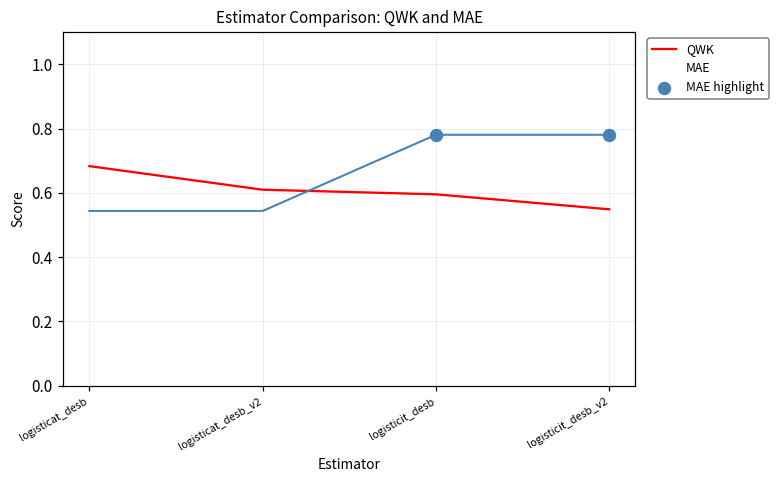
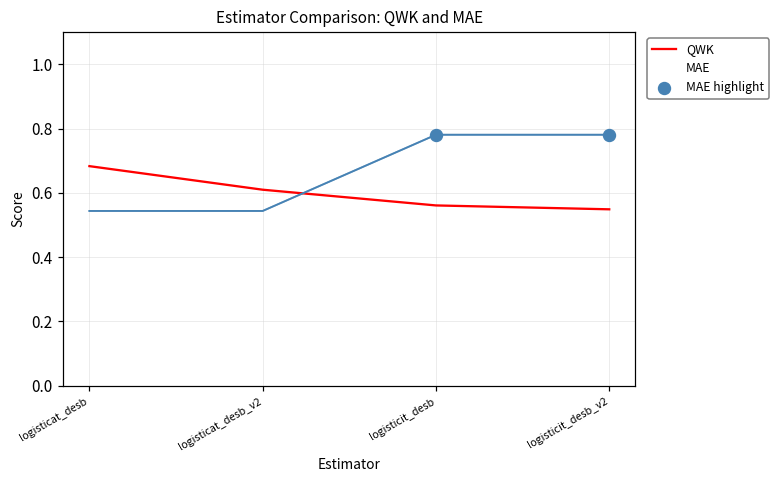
QWK, logisticit_desb: 0.60 -> 0.56
